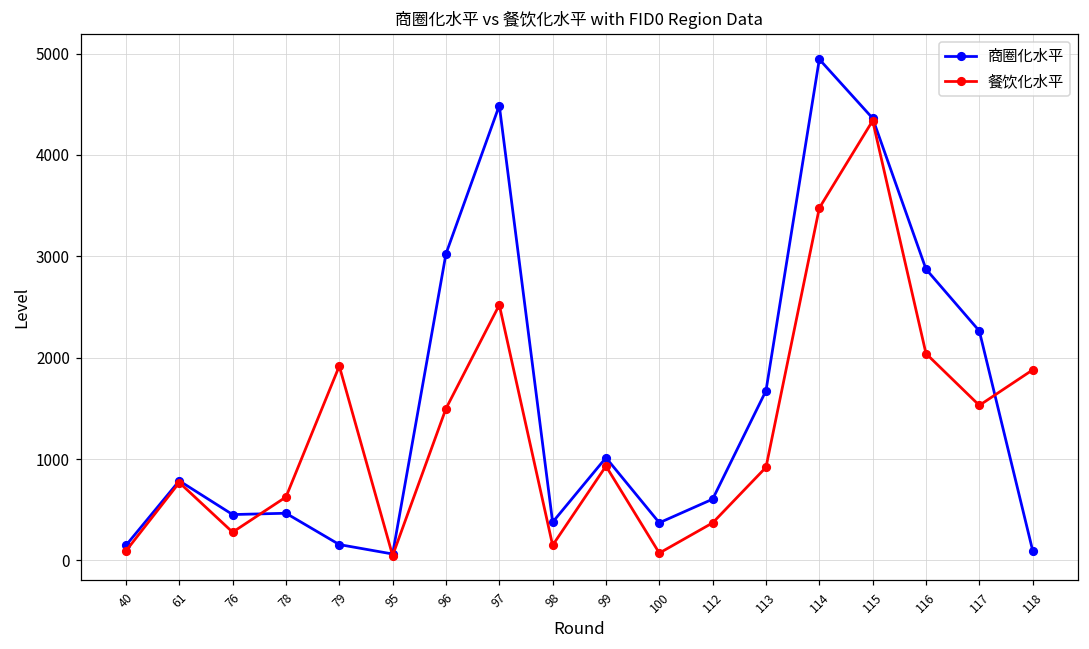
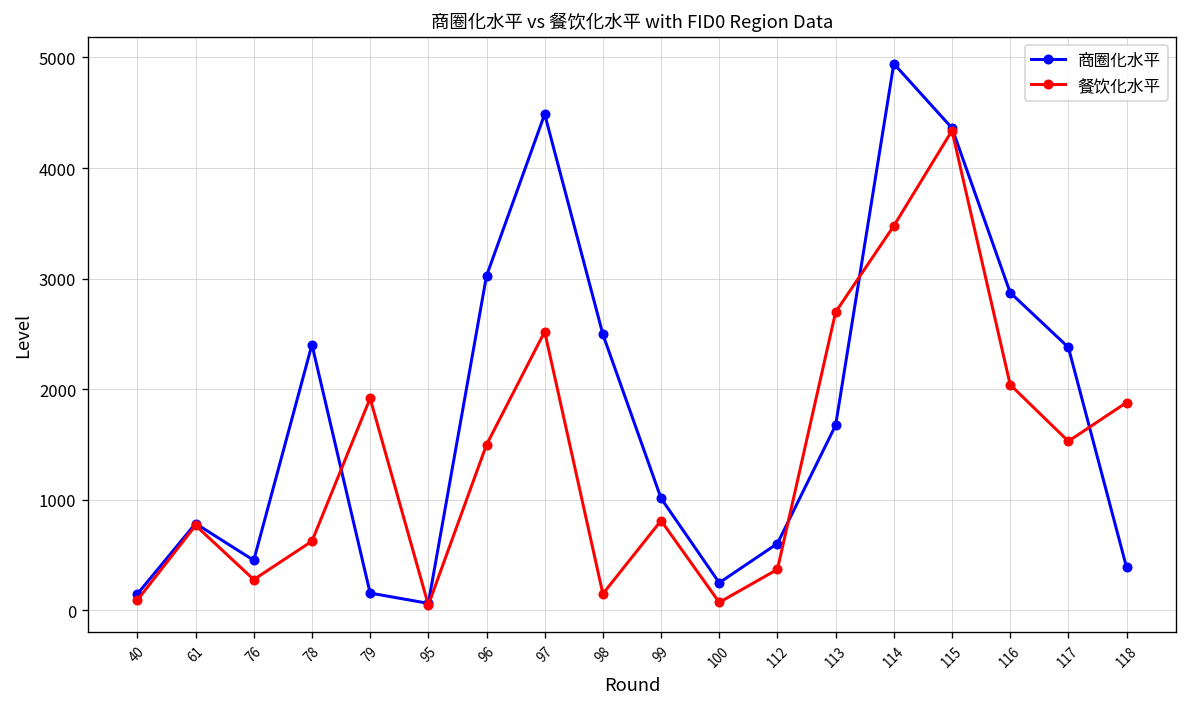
商圈化水平, 78: 500 -> 2400
商圈化水平, 98: 400 -> 2500
餐饮化水平, 99: 900 -> 800
商圈化水平, 100: 400 -> 300
餐饮化水平, 113: 900 -> 2700
商圈化水平, 117: 2300 -> 2400
商圈化水平, 118: 100 -> 400
